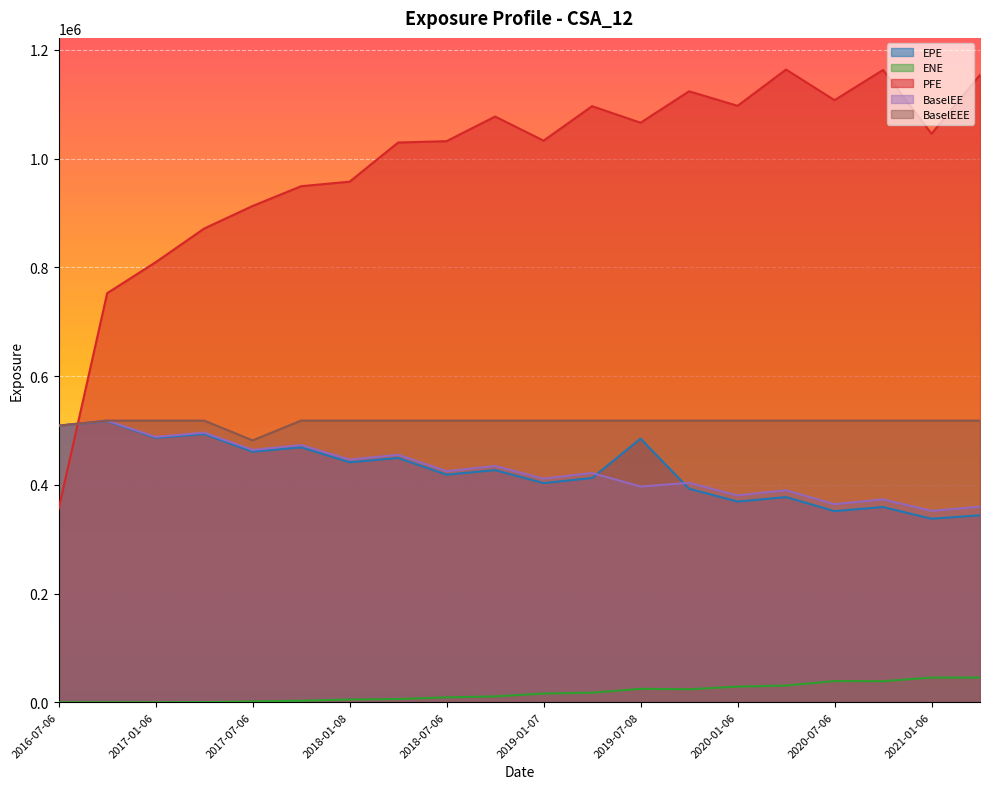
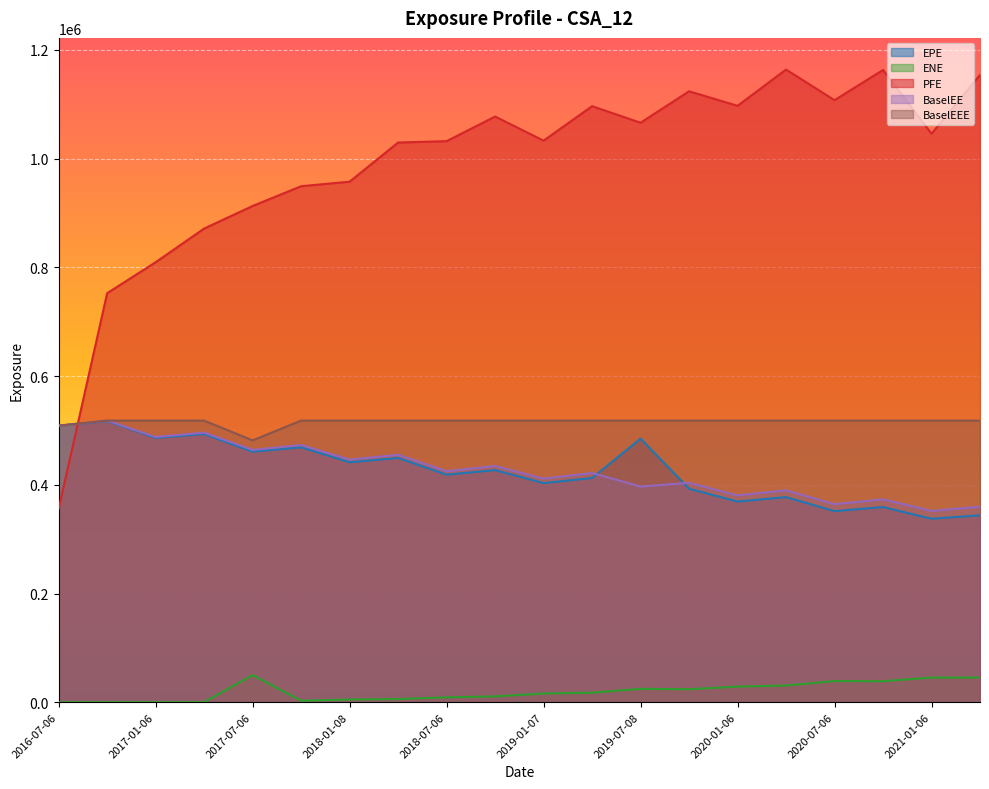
ENE, 2017-07-06: 0 -> 50000
